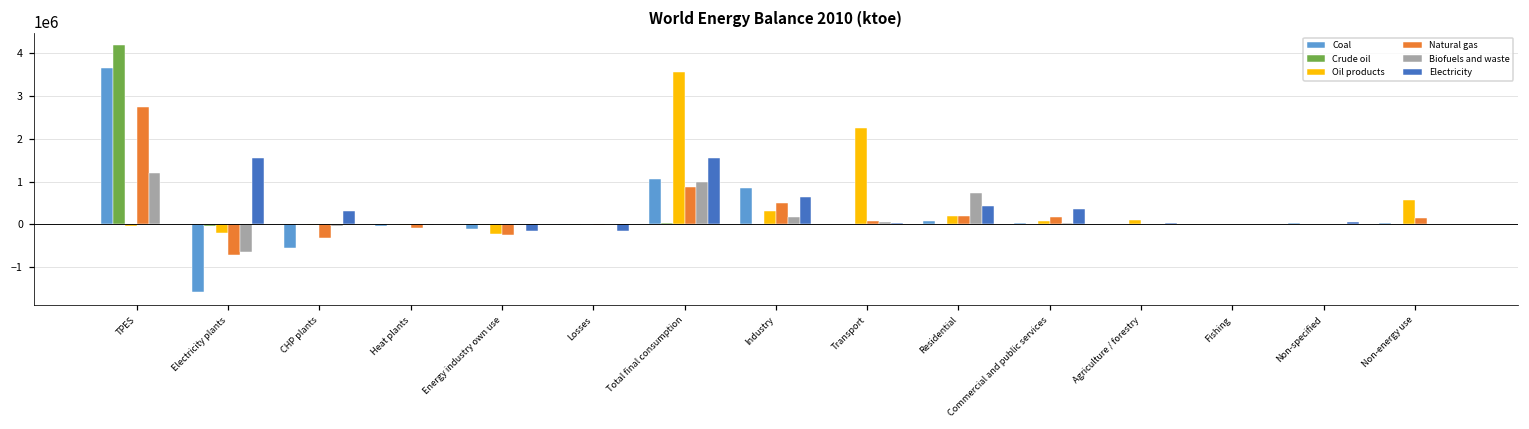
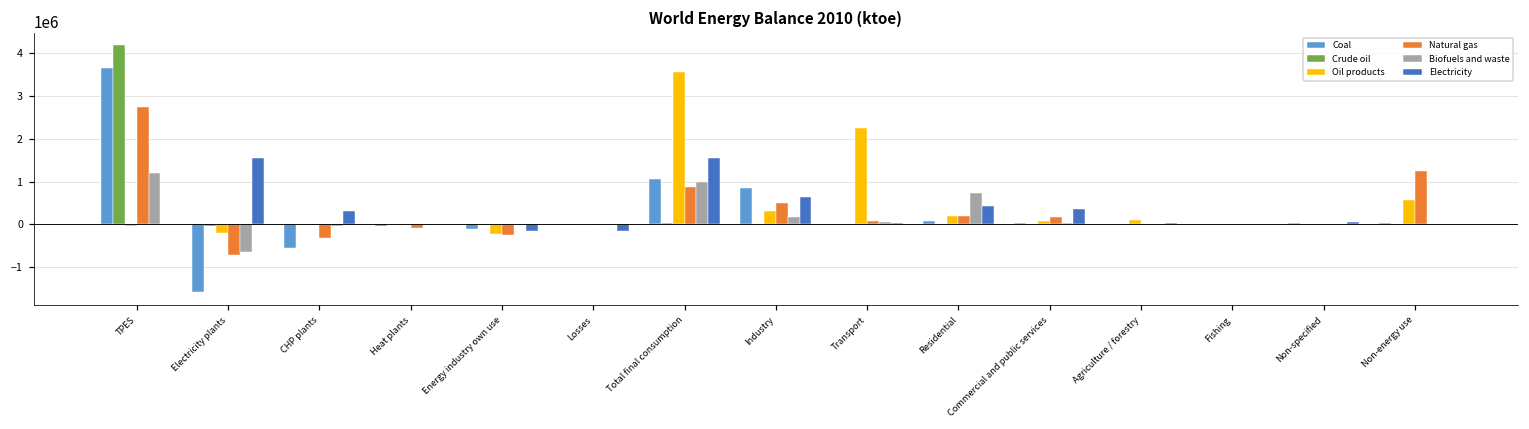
Natural gas, Non-energy use: 100000 -> 1200000
